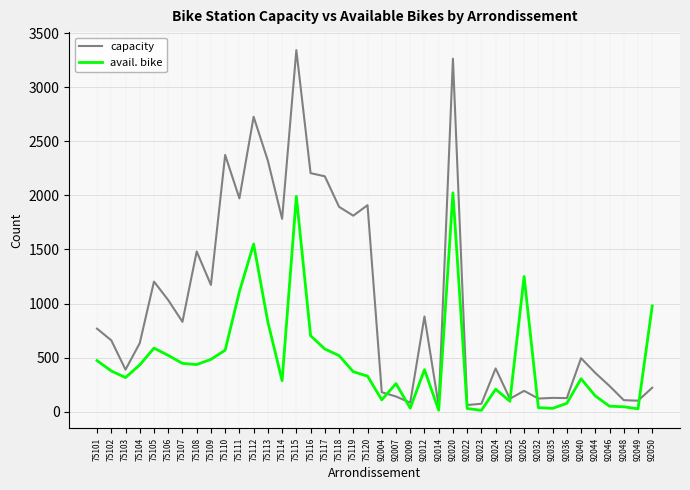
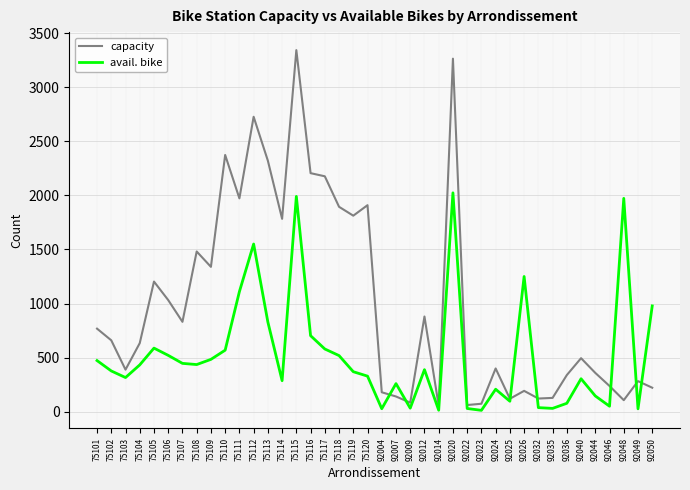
capacity, 75109: 1170 -> 1340
avail. bike, 92004: 110 -> 30
capacity, 92036: 130 -> 340
avail. bike, 92048: 50 -> 1970
capacity, 92049: 100 -> 280
